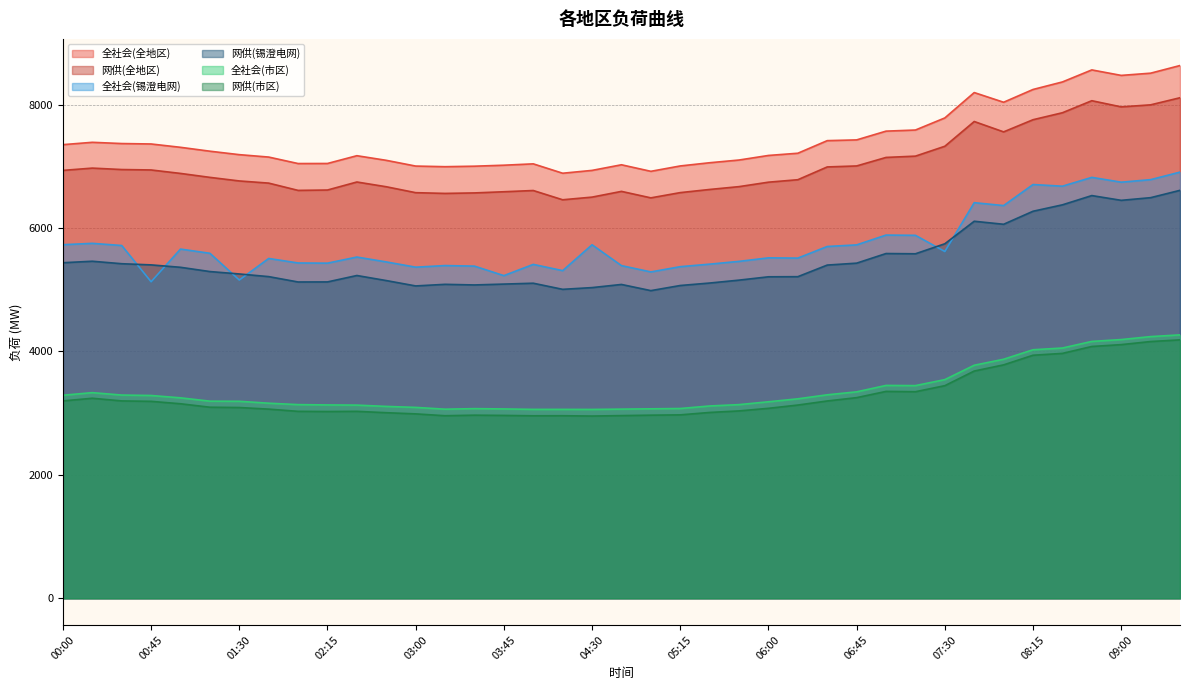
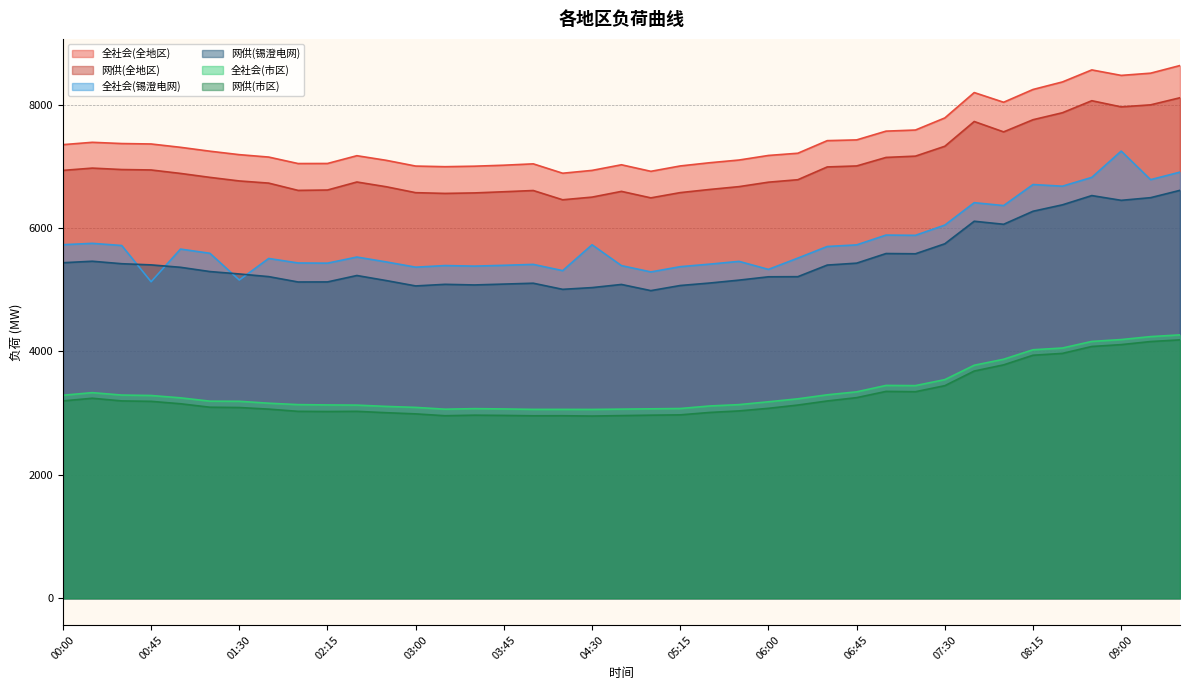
全社会(锡澄电网), 03:45: 5200 -> 5400
全社会(锡澄电网), 06:00: 5500 -> 5300
全社会(锡澄电网), 07:30: 5600 -> 6000
全社会(锡澄电网), 09:00: 6700 -> 7200
